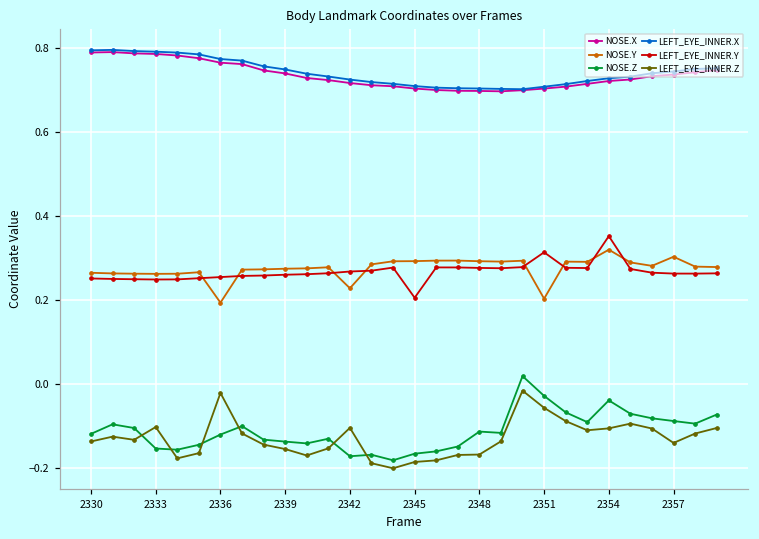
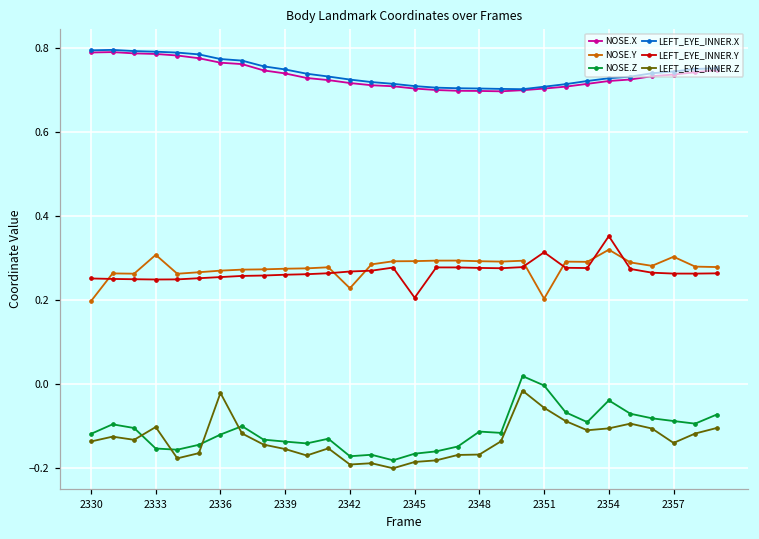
NOSE.Y, 2330: 0.27 -> 0.20
NOSE.Y, 2333: 0.26 -> 0.31
NOSE.Y, 2336: 0.19 -> 0.27
LEFT_EYE_INNER.Z, 2342: -0.10 -> -0.19
NOSE.Z, 2351: -0.03 -> 0.00
